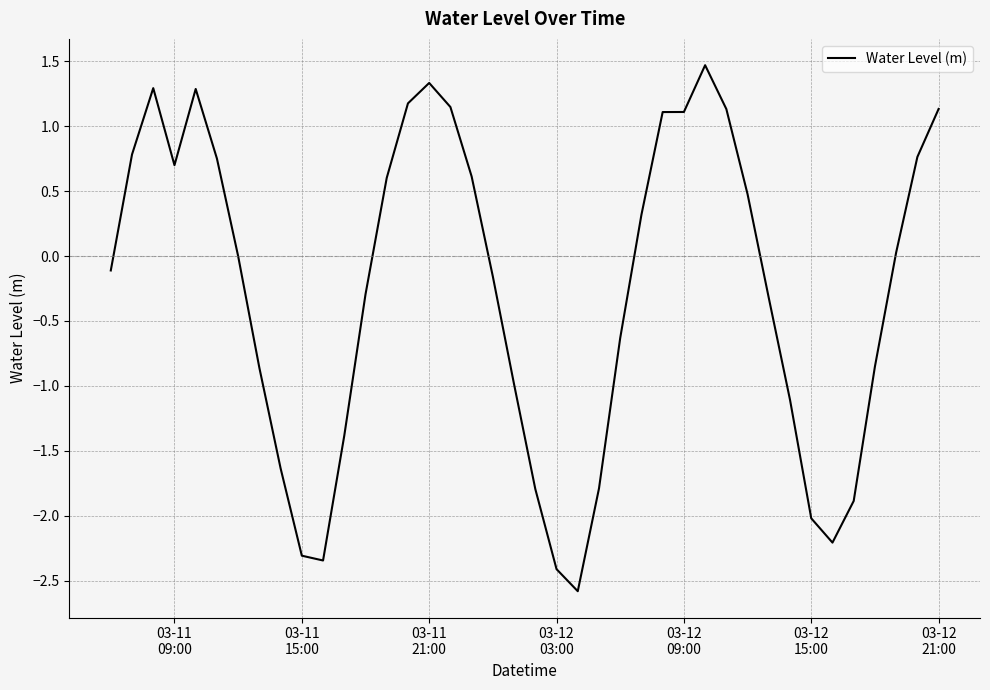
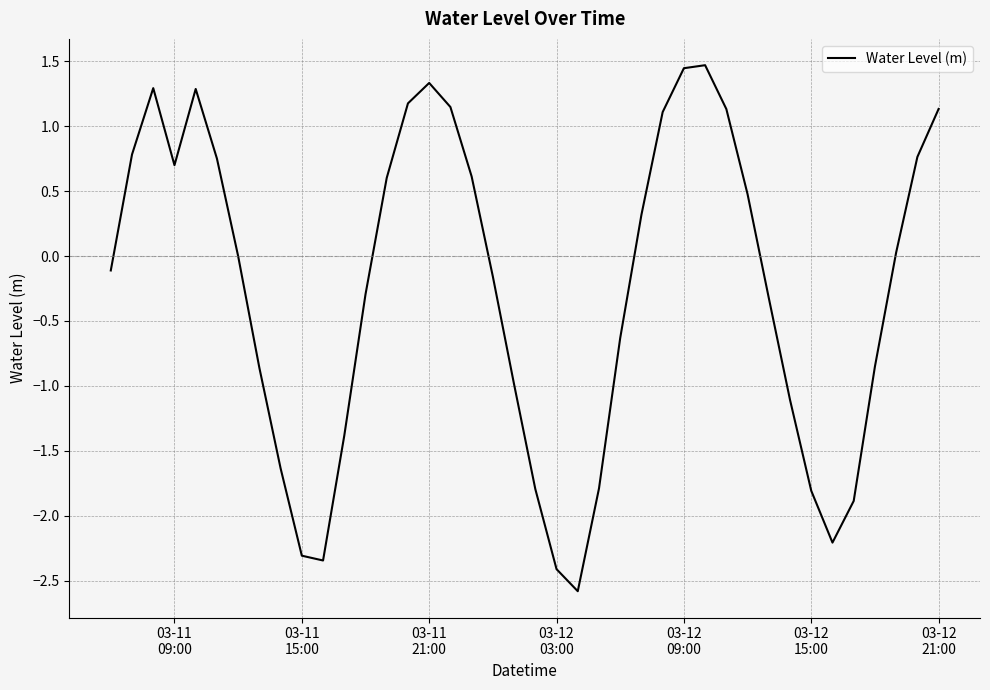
03-12 09:00: 1.11 -> 1.45
03-12 15:00: -2.02 -> -1.81
